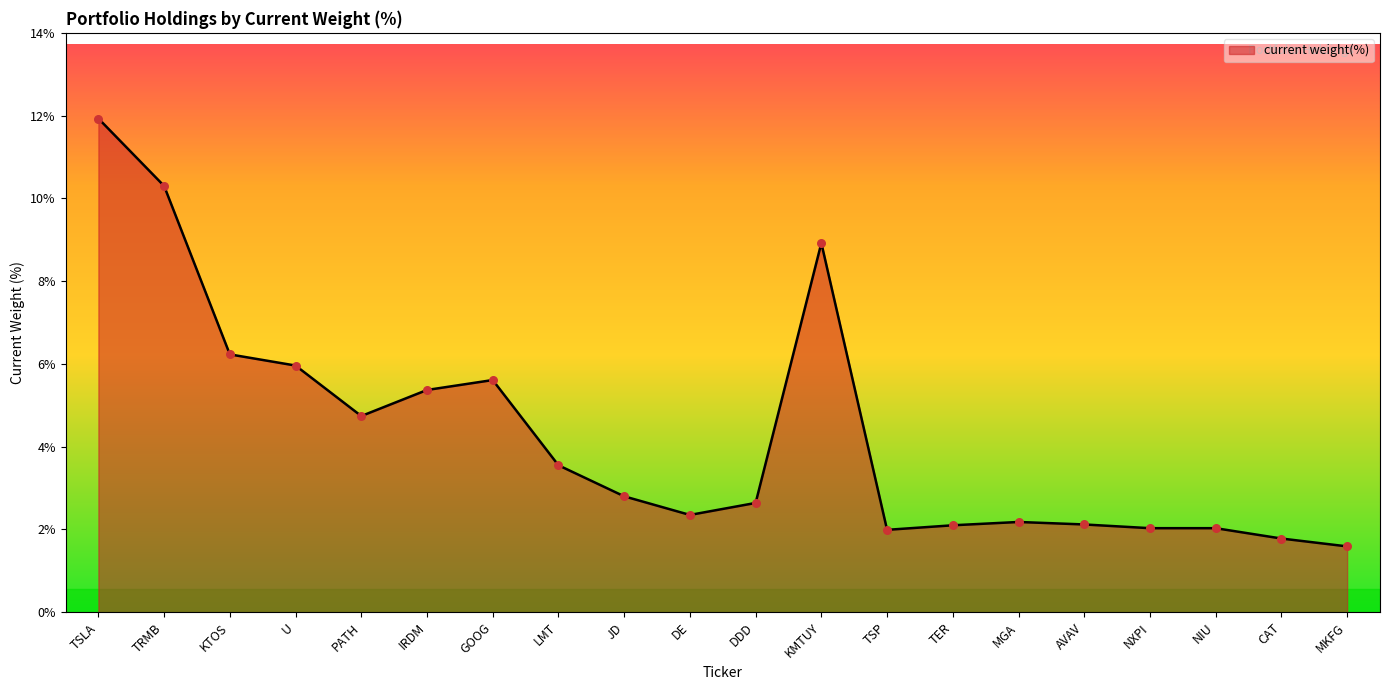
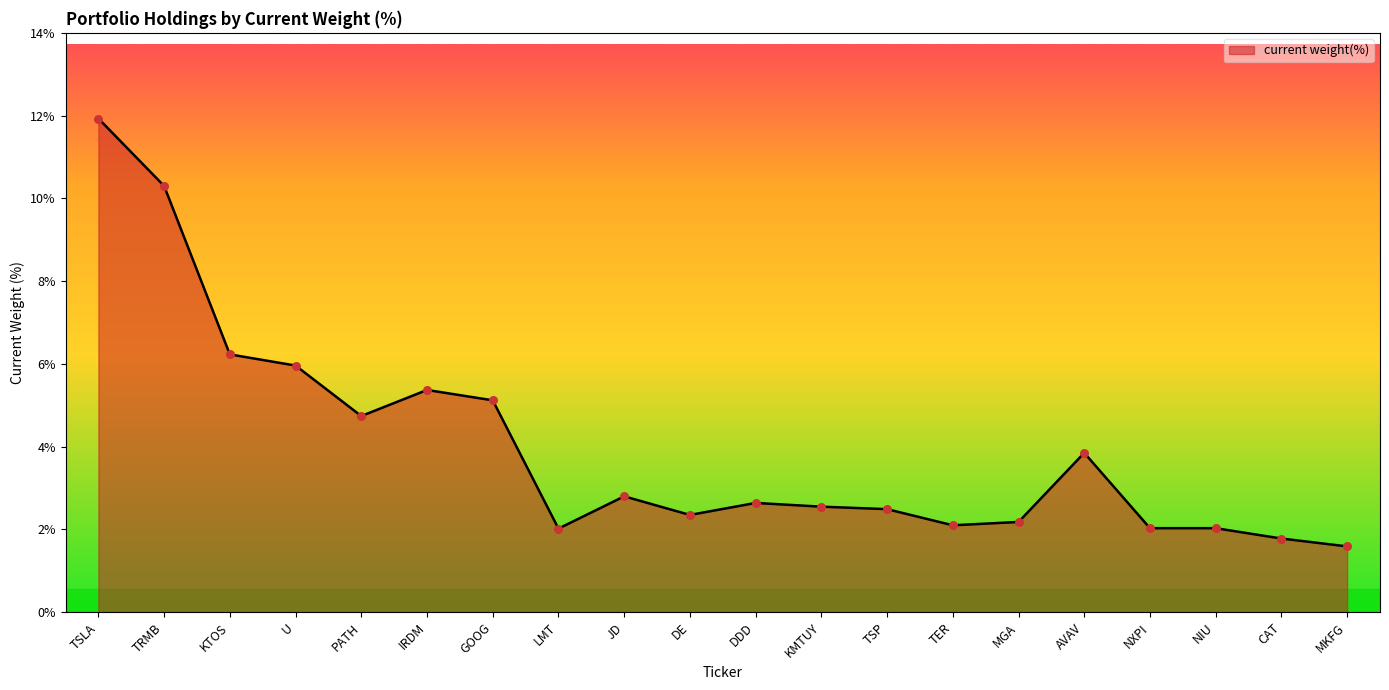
GOOG: 5.6% -> 5.1%
LMT: 3.6% -> 2.0%
KMTUY: 8.9% -> 2.6%
TSP: 2.0% -> 2.5%
AVAV: 2.1% -> 3.9%
